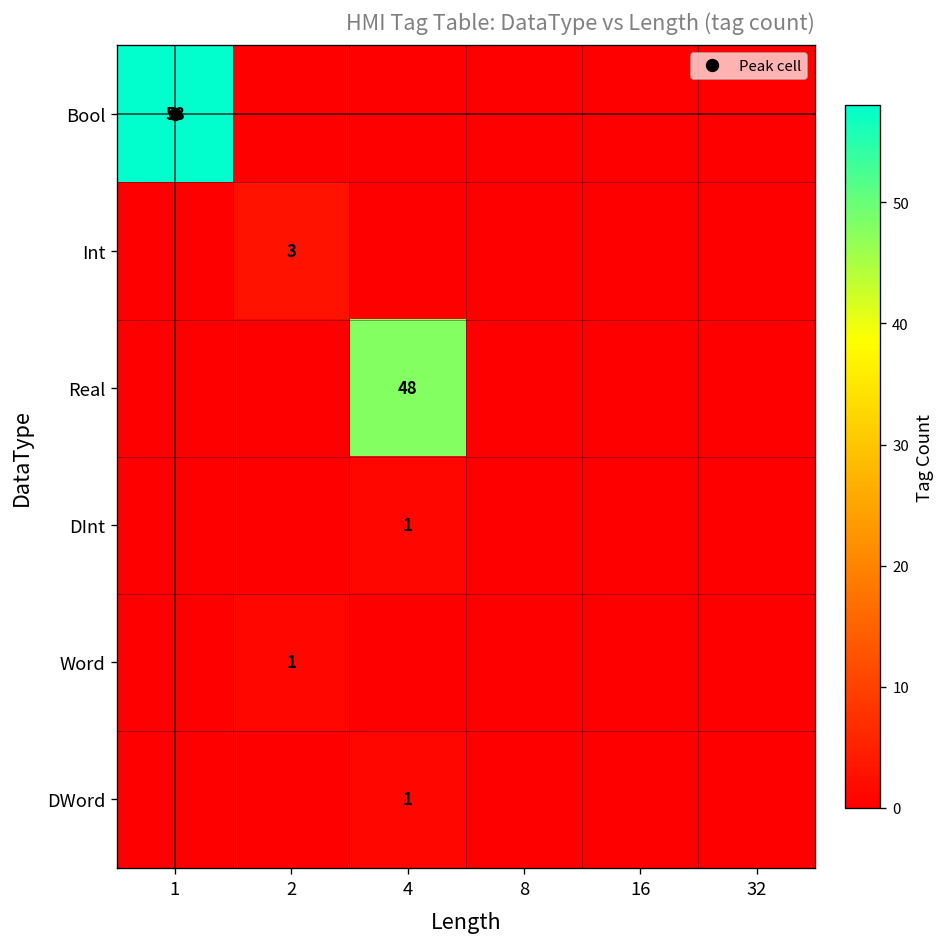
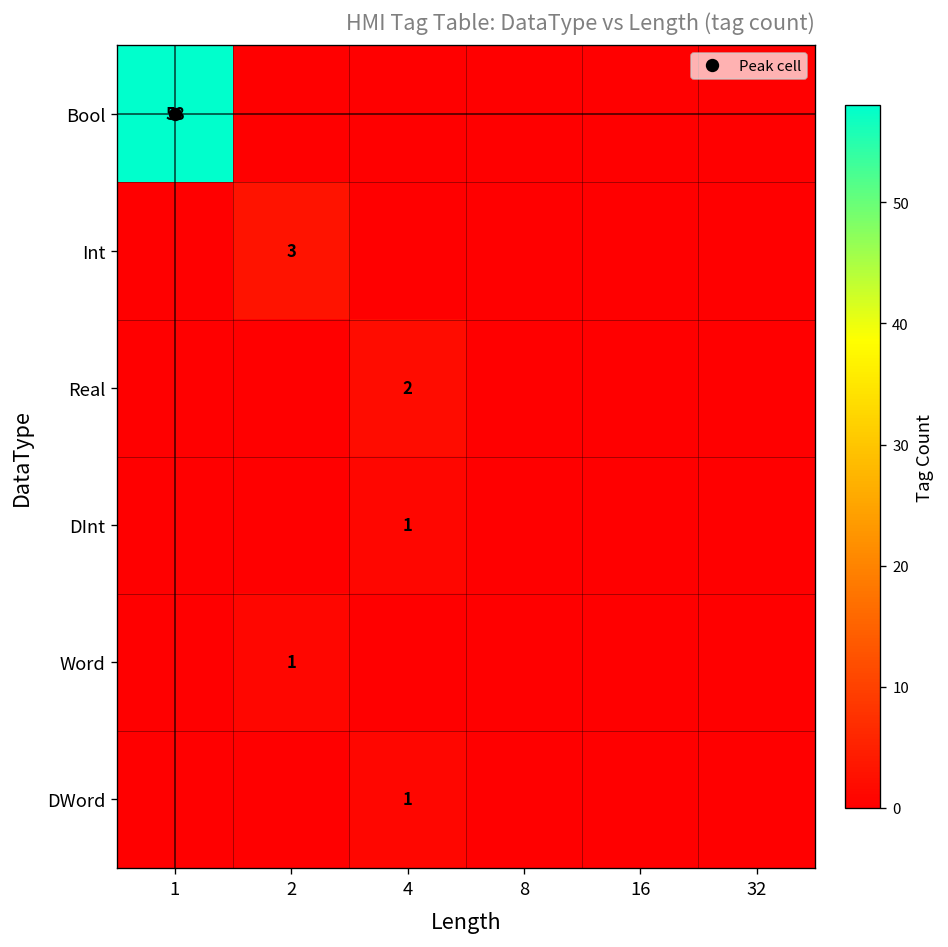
Real, 4: 48 -> 2
